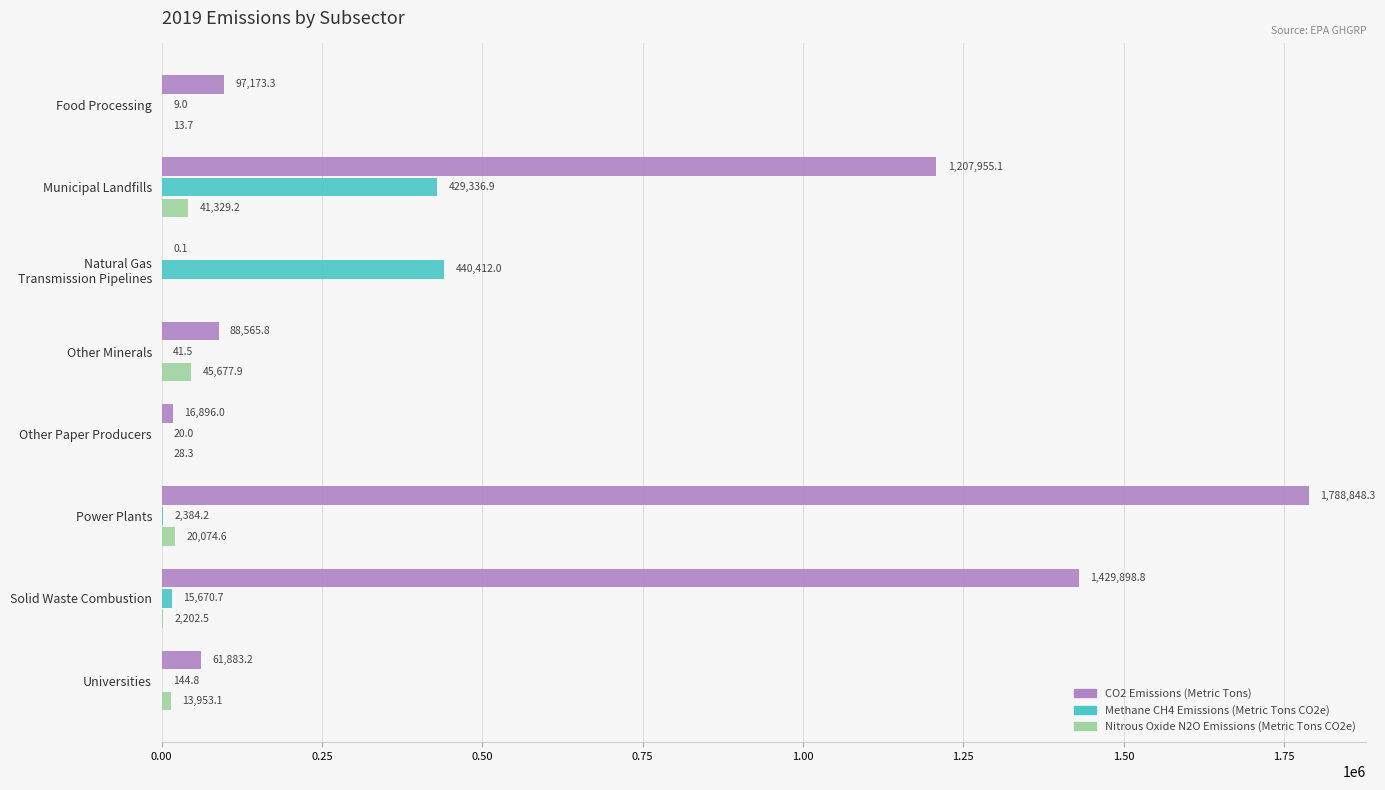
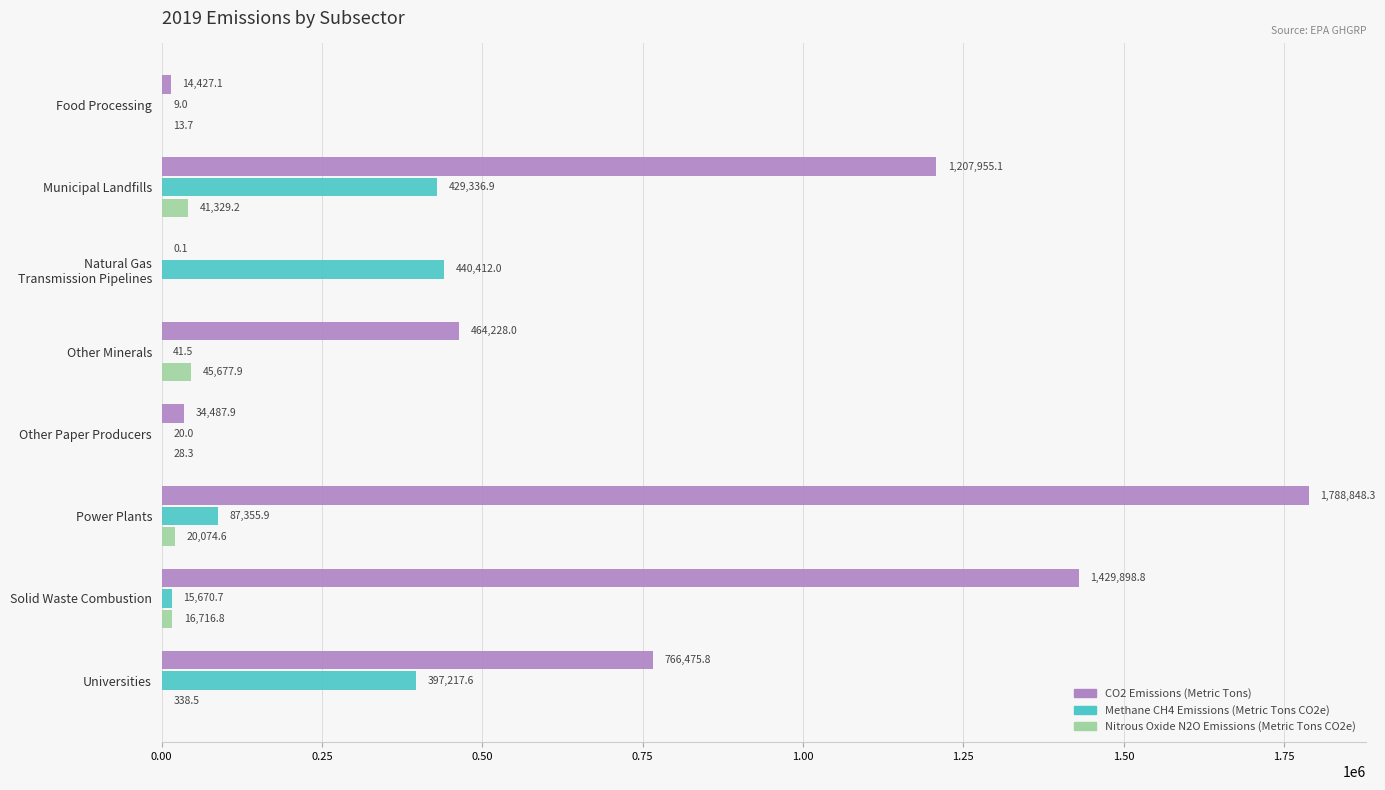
CO2 Emissions (Metric Tons), Food Processing: 97,173.3 -> 14,427.1
CO2 Emissions (Metric Tons), Other Minerals: 88,565.8 -> 464,228.0
CO2 Emissions (Metric Tons), Other Paper Producers: 16,896.0 -> 34,487.9
Methane CH4 Emissions (Metric Tons CO2e), Power Plants: 2,384.2 -> 87,355.9
Nitrous Oxide N2O Emissions (Metric Tons CO2e), Solid Waste Combustion: 2,202.5 -> 16,716.8
CO2 Emissions (Metric Tons), Universities: 61,883.2 -> 766,475.8
Methane CH4 Emissions (Metric Tons CO2e), Universities: 144.8 -> 397,217.6
Nitrous Oxide N2O Emissions (Metric Tons CO2e), Universities: 13,953.1 -> 338.5
